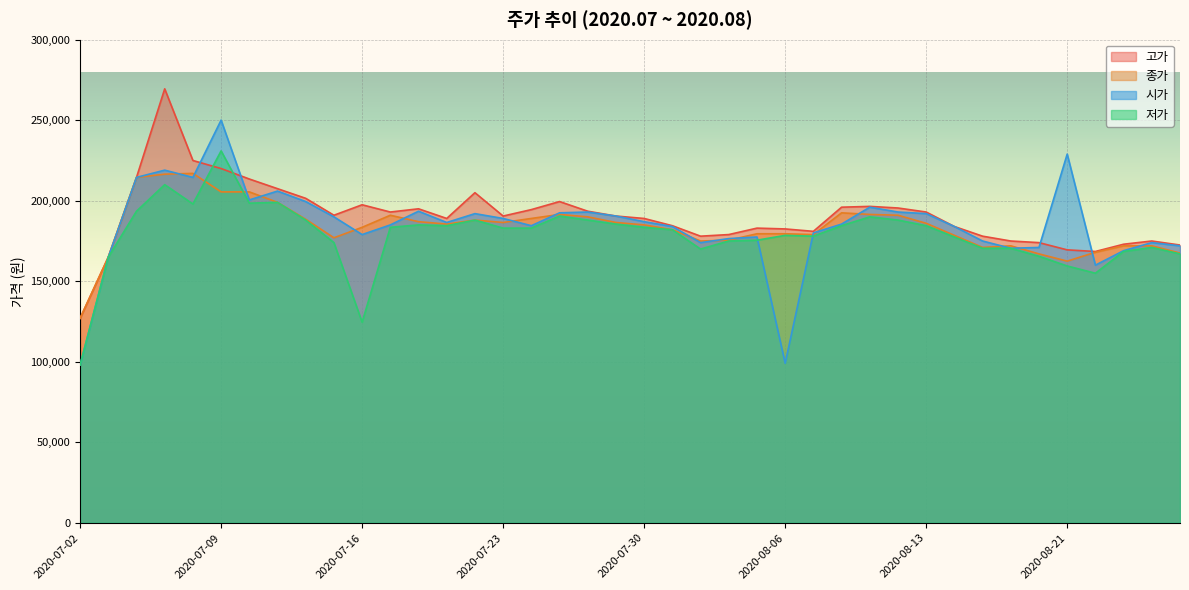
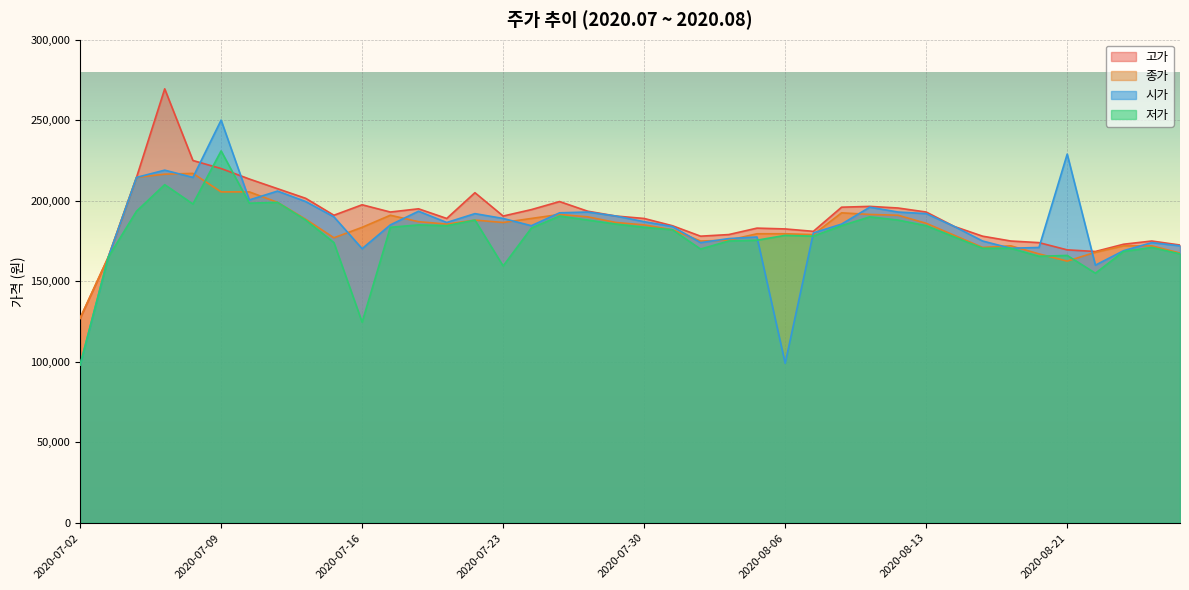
시가, 2020-07-16: 179,000 -> 170,000
저가, 2020-07-23: 183,000 -> 159,000
저가, 2020-08-21: 160,000 -> 166,000
